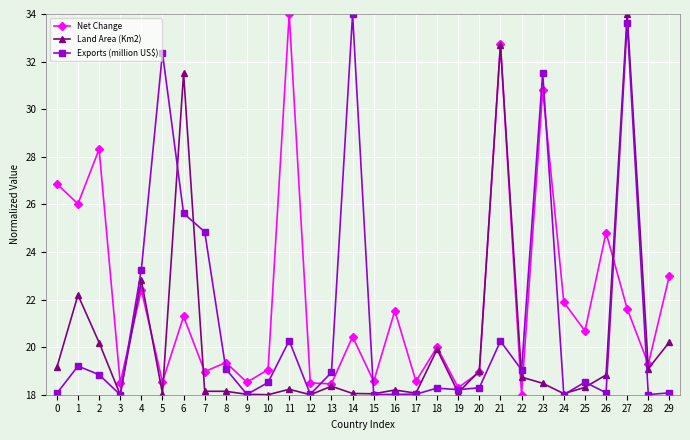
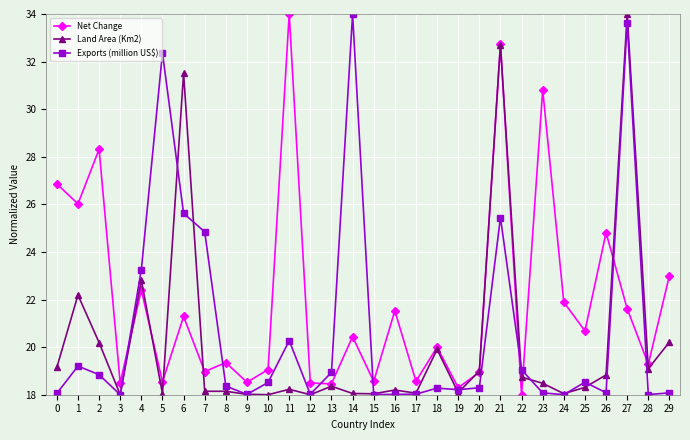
Exports (million US$), 8: 19.1 -> 18.4
Exports (million US$), 21: 20.3 -> 25.4
Exports (million US$), 23: 31.5 -> 18.1
